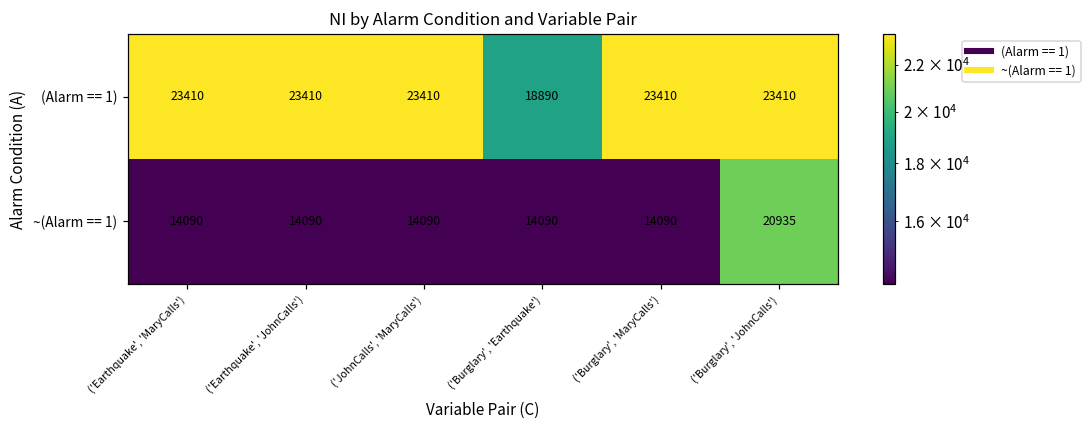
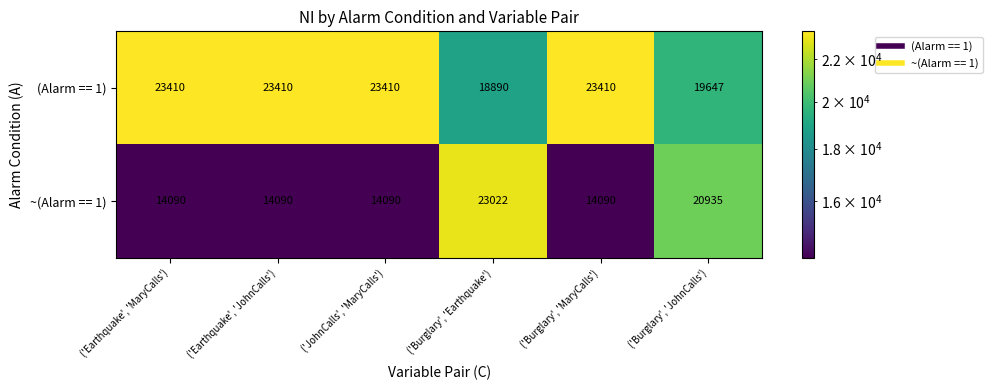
(Alarm == 1), ('Burglary', 'JohnCalls'): 23410 -> 19647
~(Alarm == 1), ('Burglary', 'Earthquake'): 14090 -> 23022
